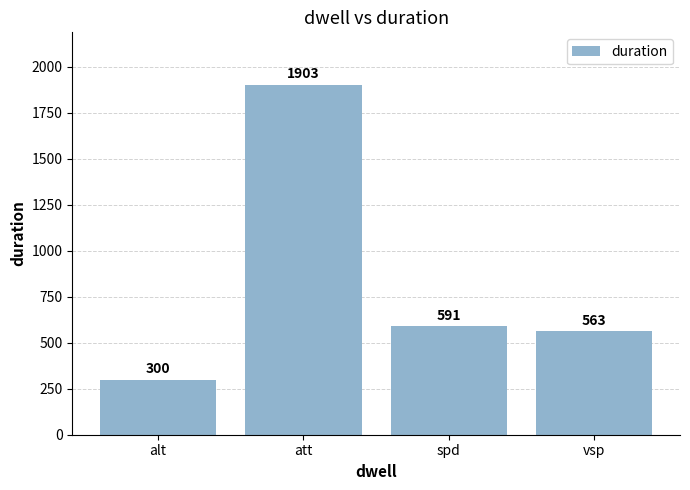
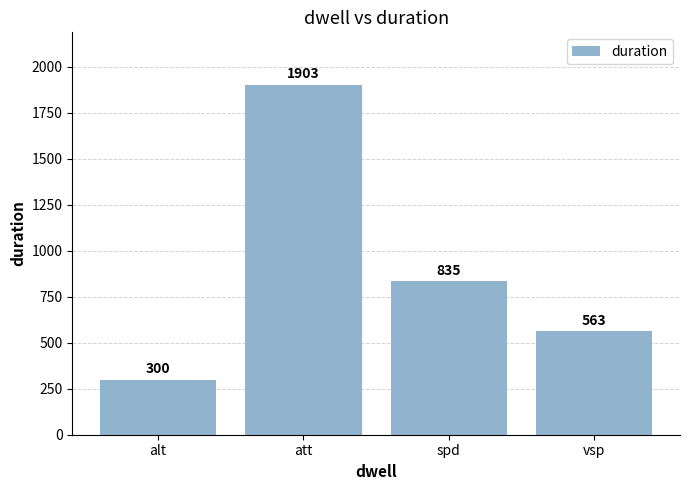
spd: 591 -> 835
